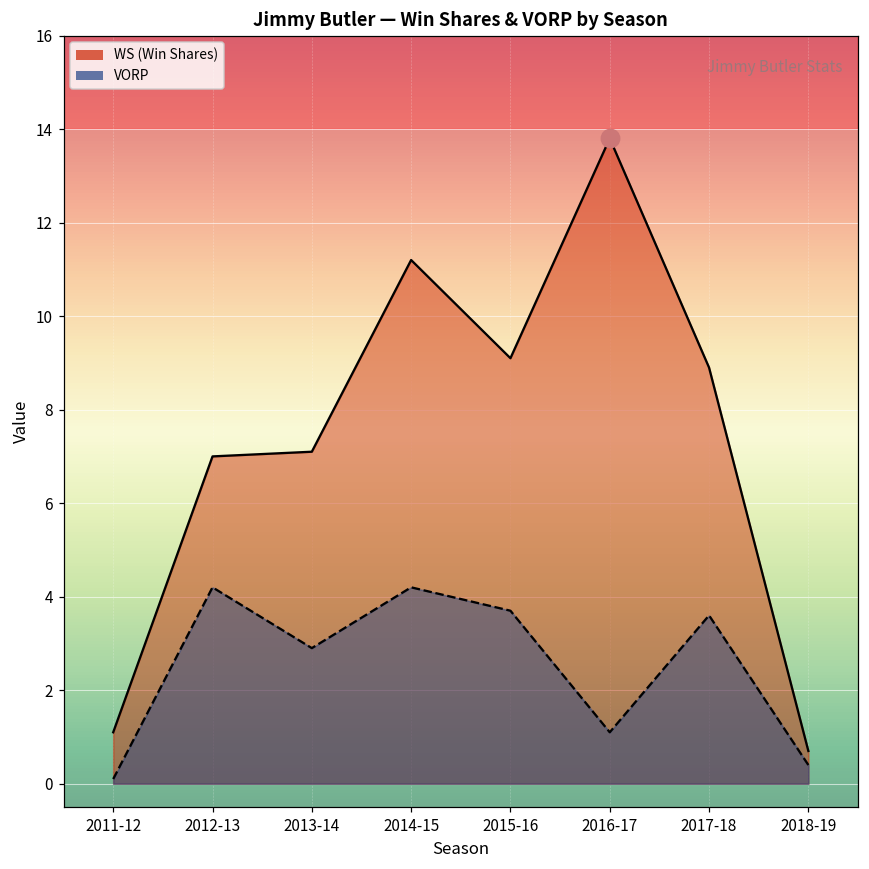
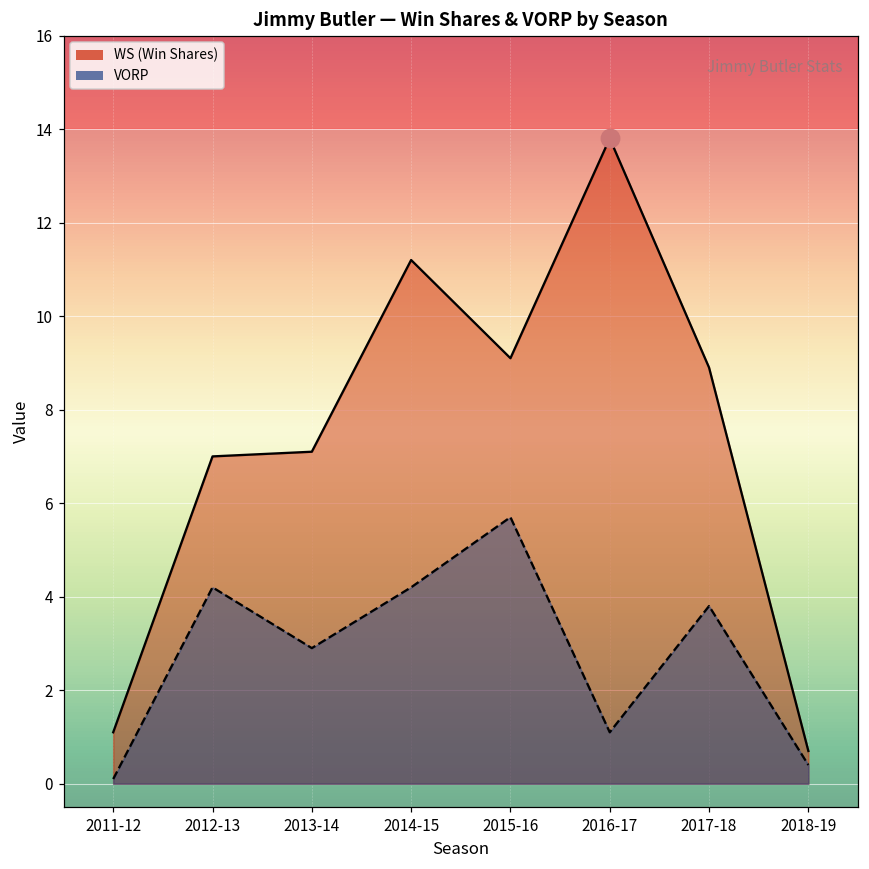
VORP, 2015-16: 3.7 -> 5.7
VORP, 2017-18: 3.6 -> 3.8
